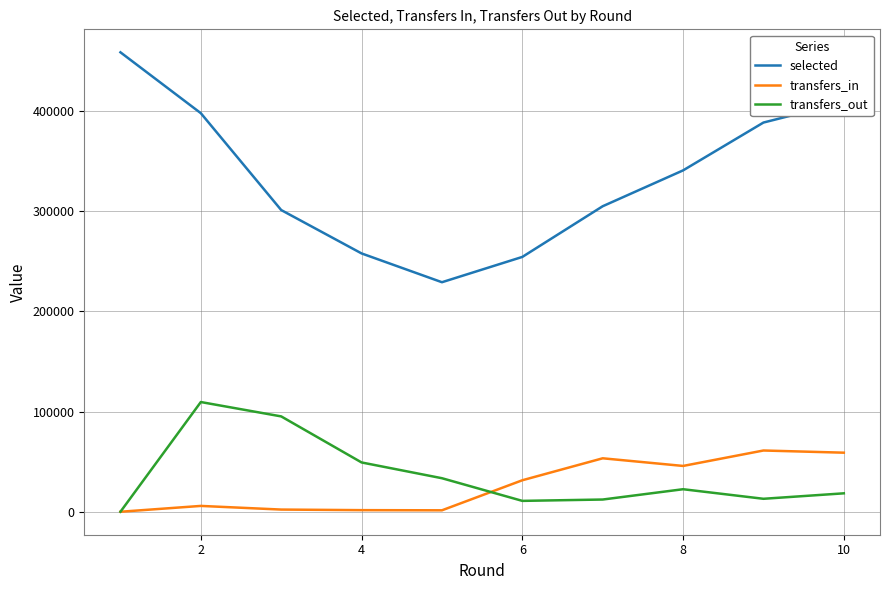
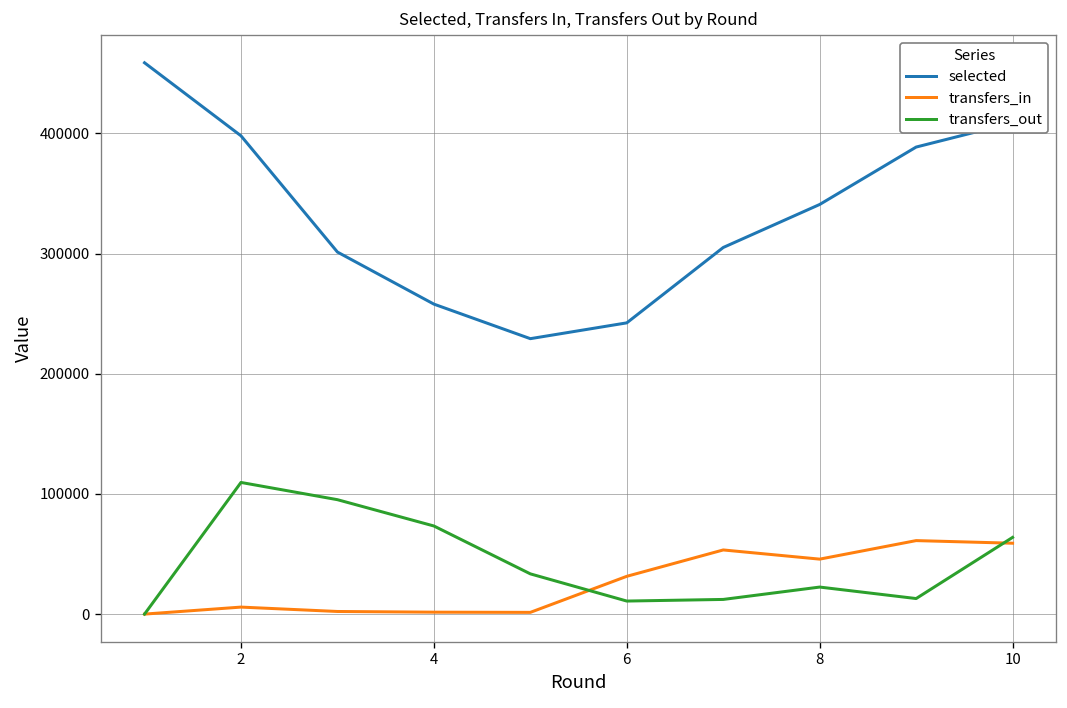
transfers_out, 4: 49000 -> 73000
selected, 6: 254000 -> 242000
transfers_out, 10: 18000 -> 64000
